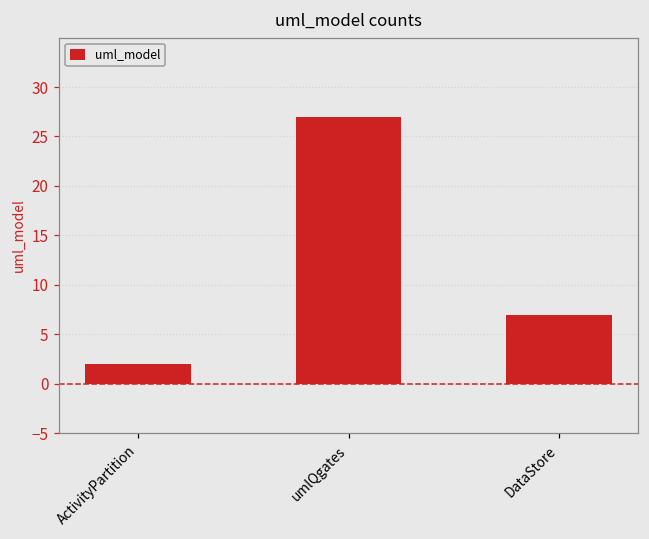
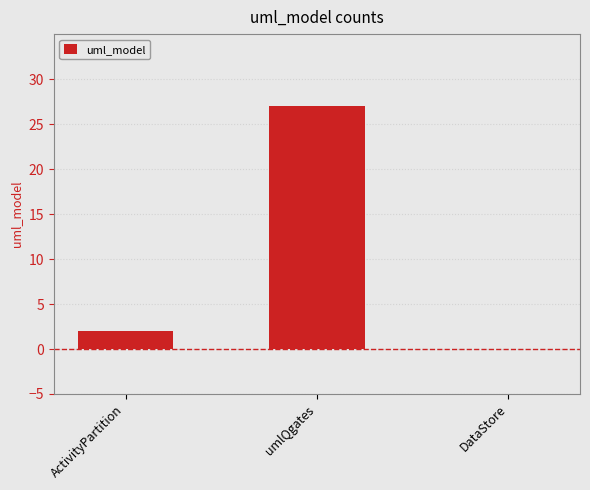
DataStore: 7 -> 0
